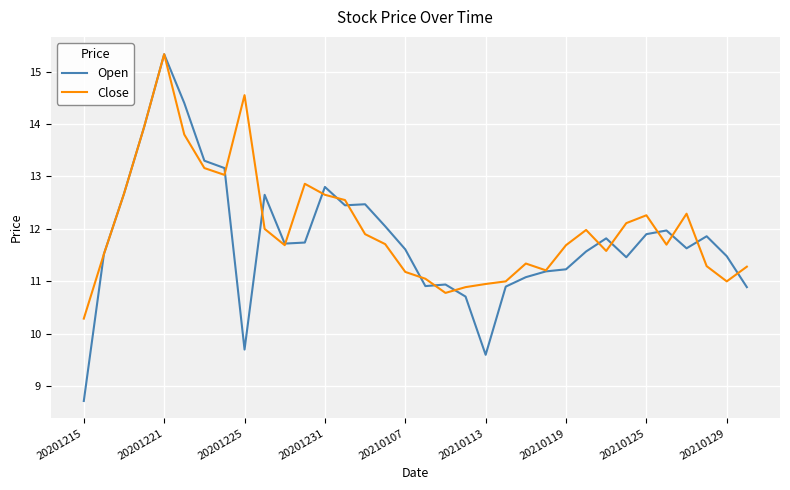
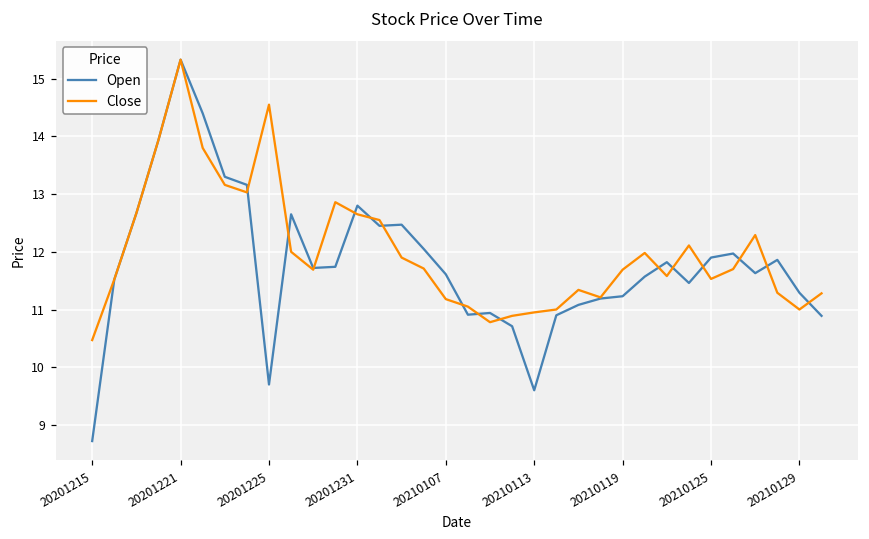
Close, 20201215: 10.3 -> 10.5
Close, 20210125: 12.3 -> 11.5
Open, 20210129: 11.5 -> 11.3
